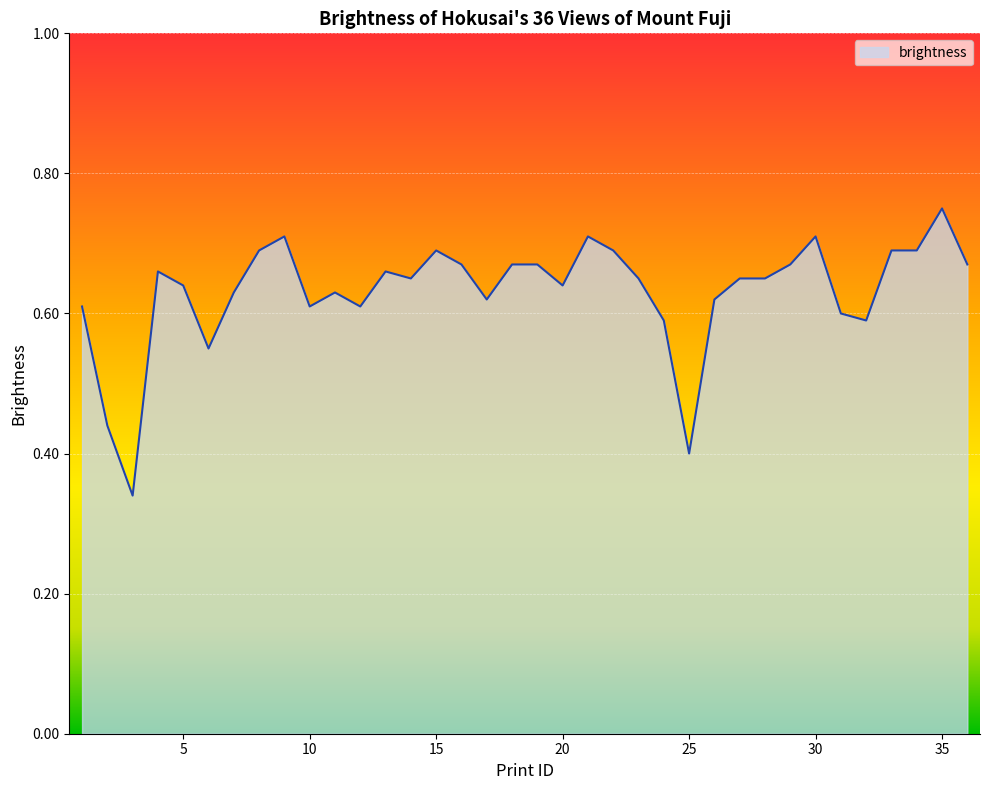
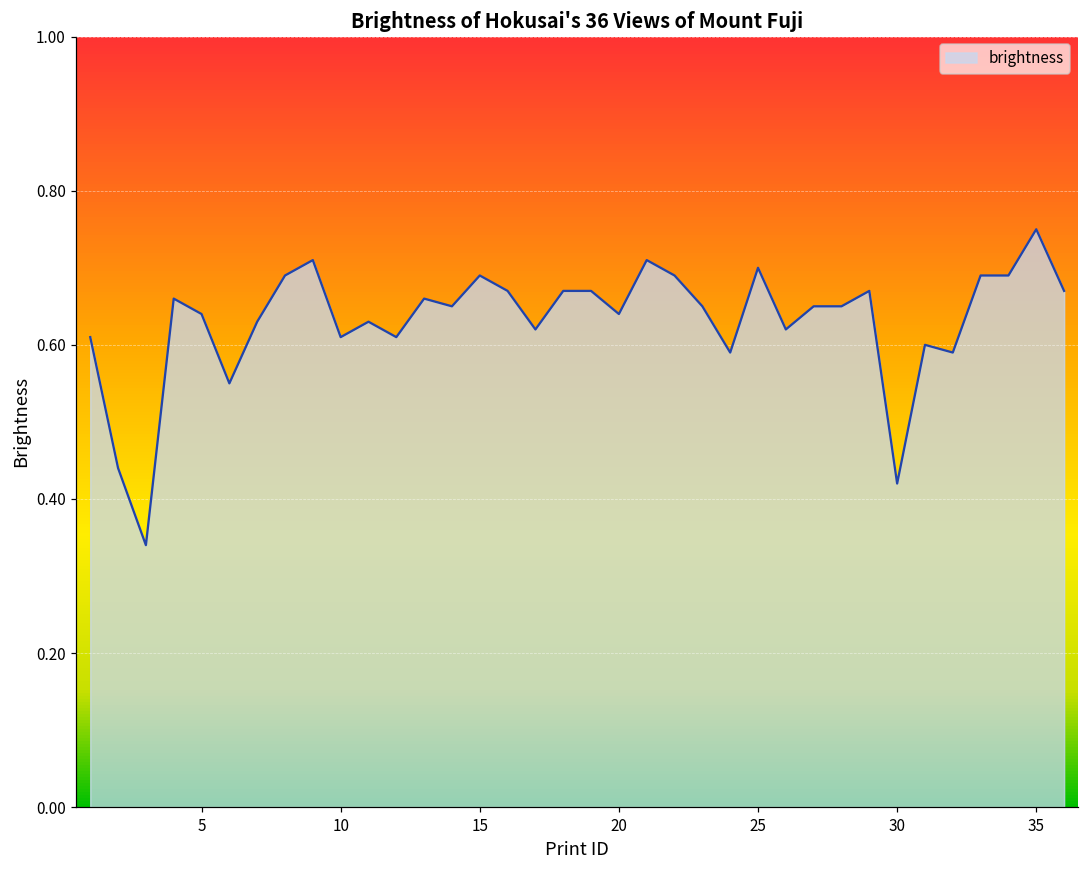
25: 0.4 -> 0.7
30: 0.71 -> 0.42
